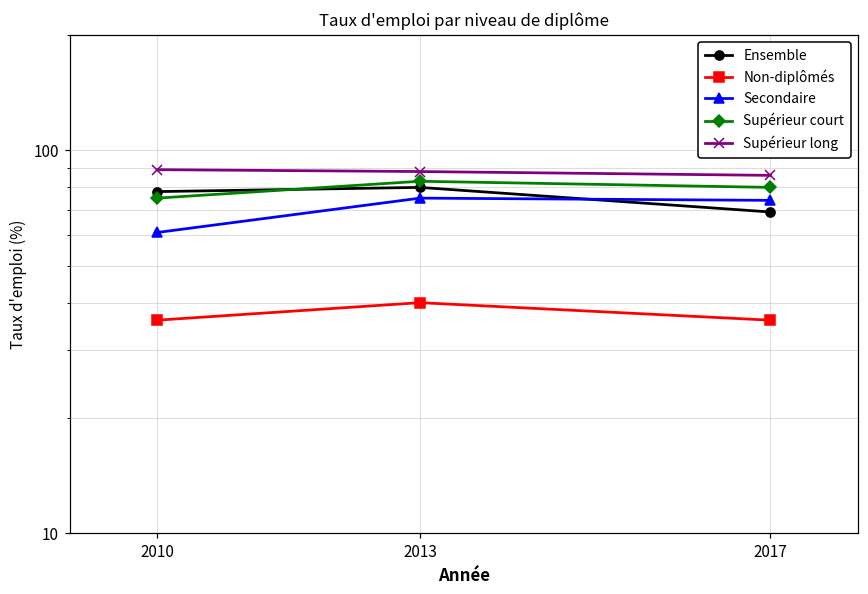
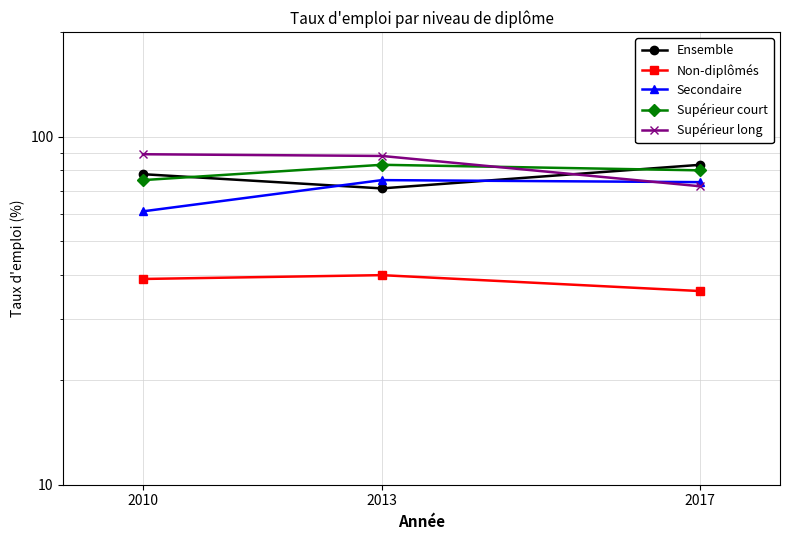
Non-diplômés, 2010: 36 -> 39
Ensemble, 2013: 80 -> 71
Ensemble, 2017: 69 -> 83
Supérieur long, 2017: 86 -> 72
